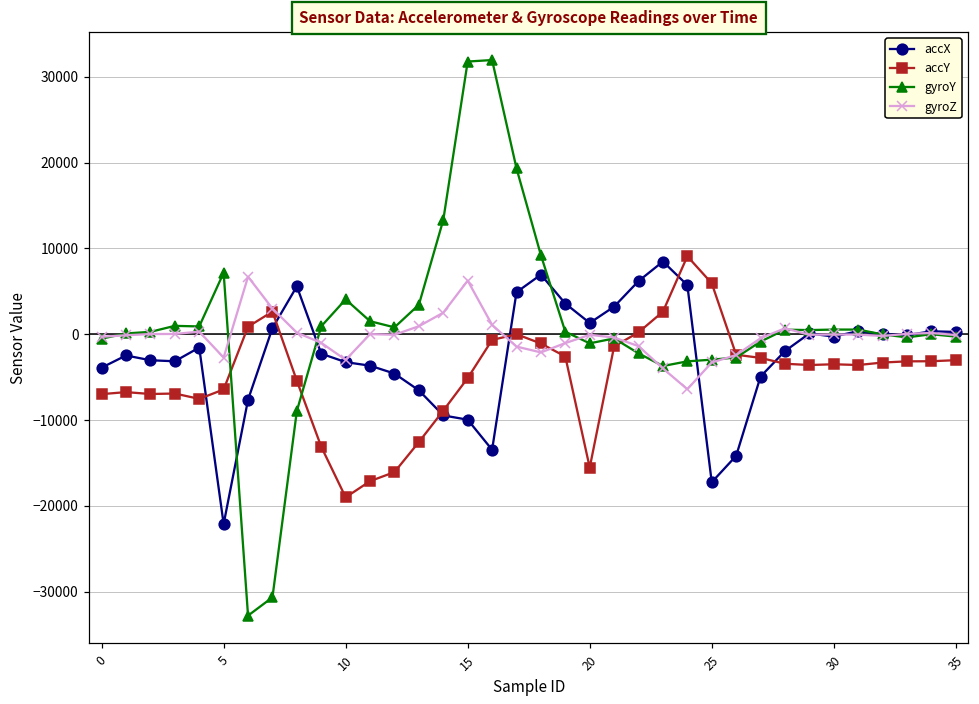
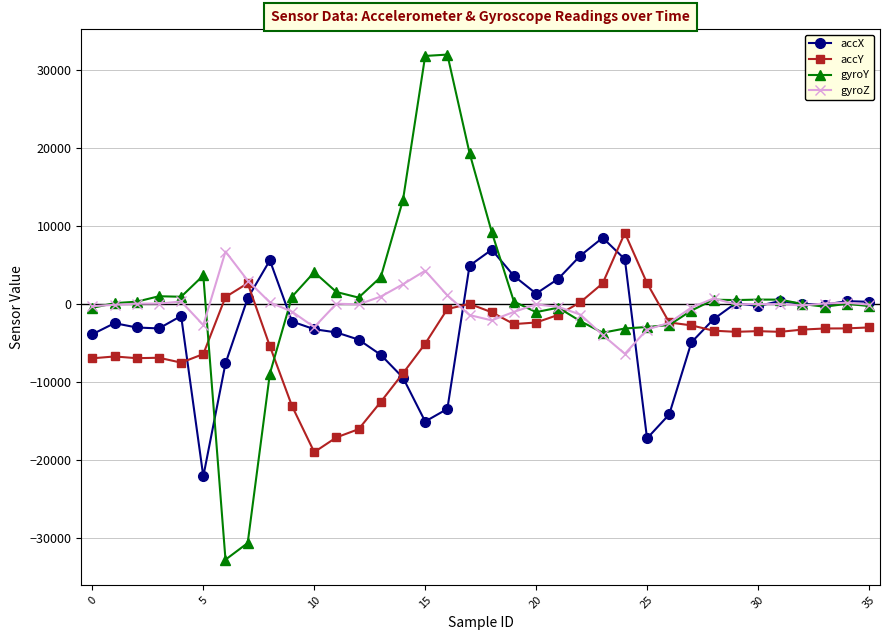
gyroY, 5: 7000 -> 4000
accX, 15: -10000 -> -15000
gyroZ, 15: 6000 -> 4000
accY, 20: -16000 -> -2000
accY, 25: 6000 -> 3000
